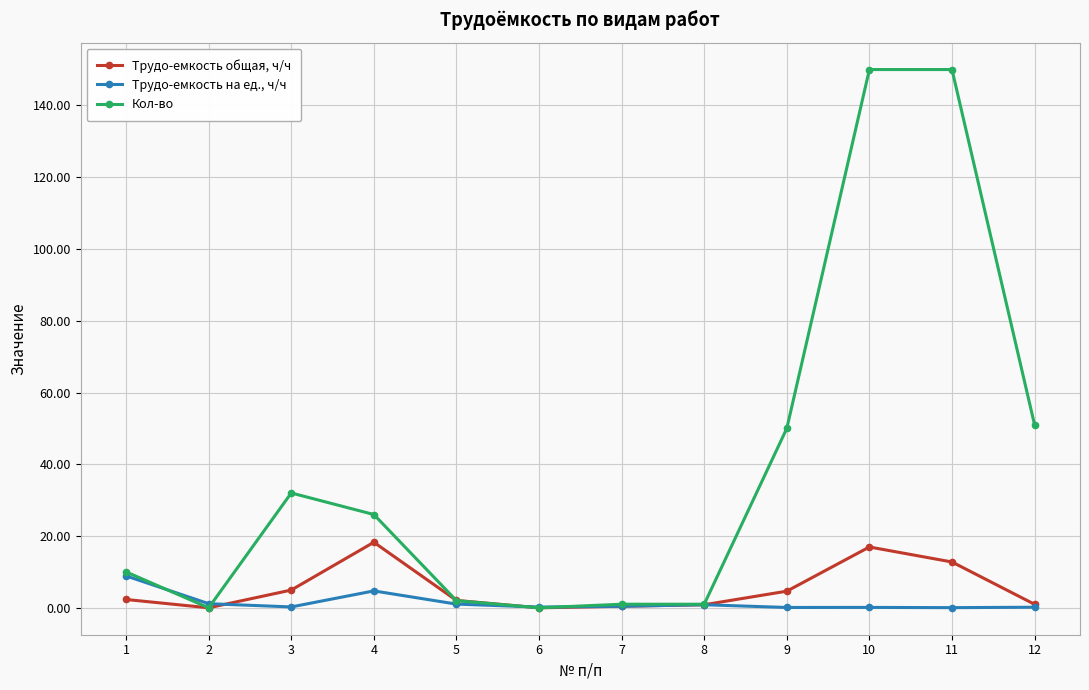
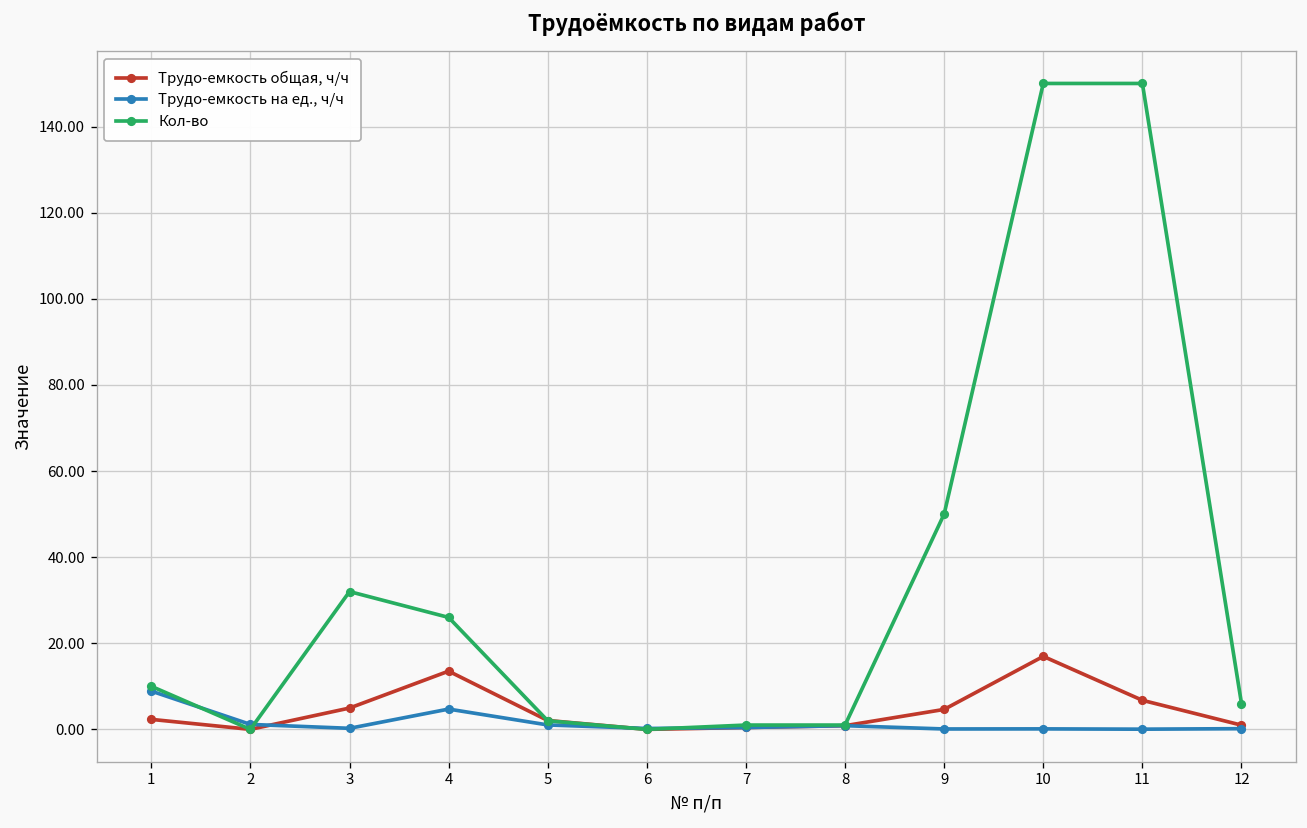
Трудо-емкость общая, ч/ч, 4: 18 -> 14
Трудо-емкость общая, ч/ч, 11: 13 -> 7
Кол-во, 12: 51 -> 6
